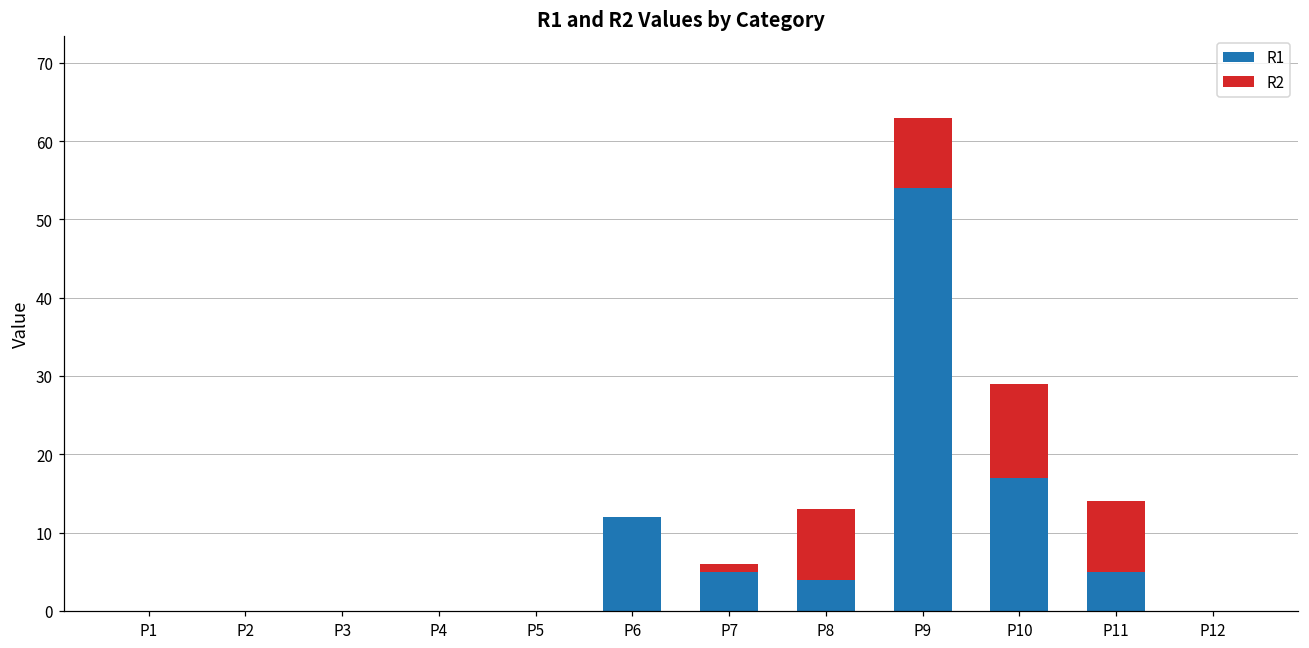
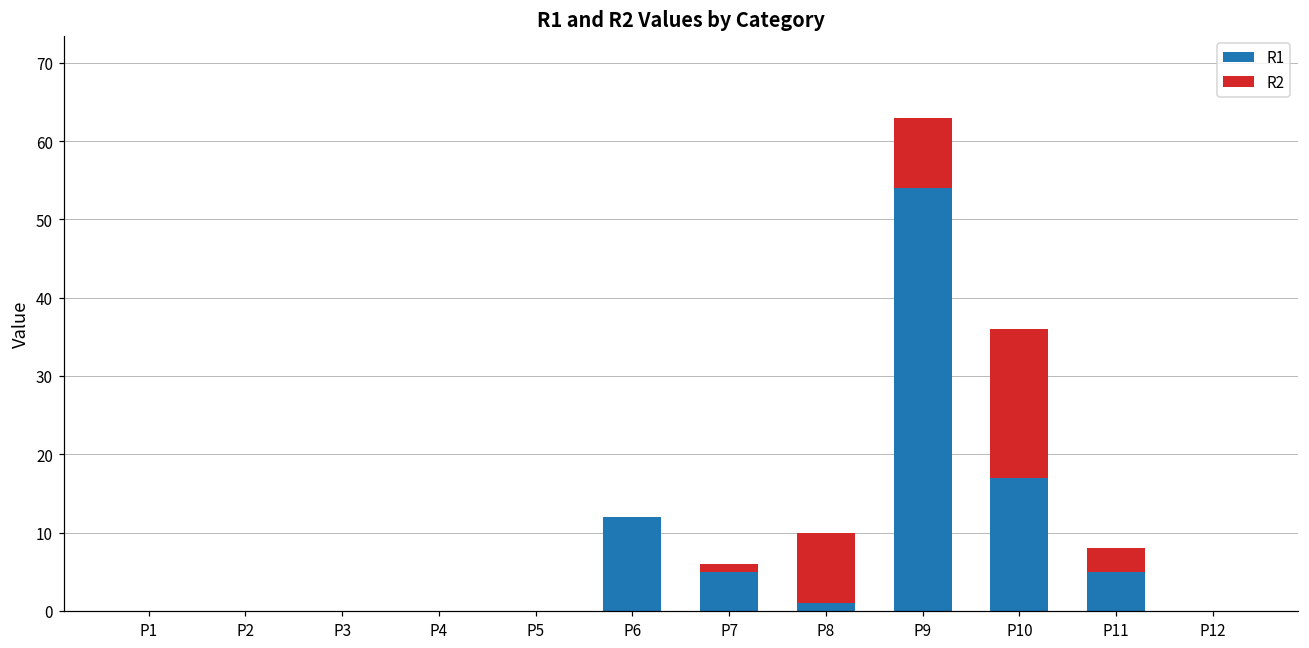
R1, P8: 4 -> 1
R2, P10: 12 -> 19
R2, P11: 9 -> 3
